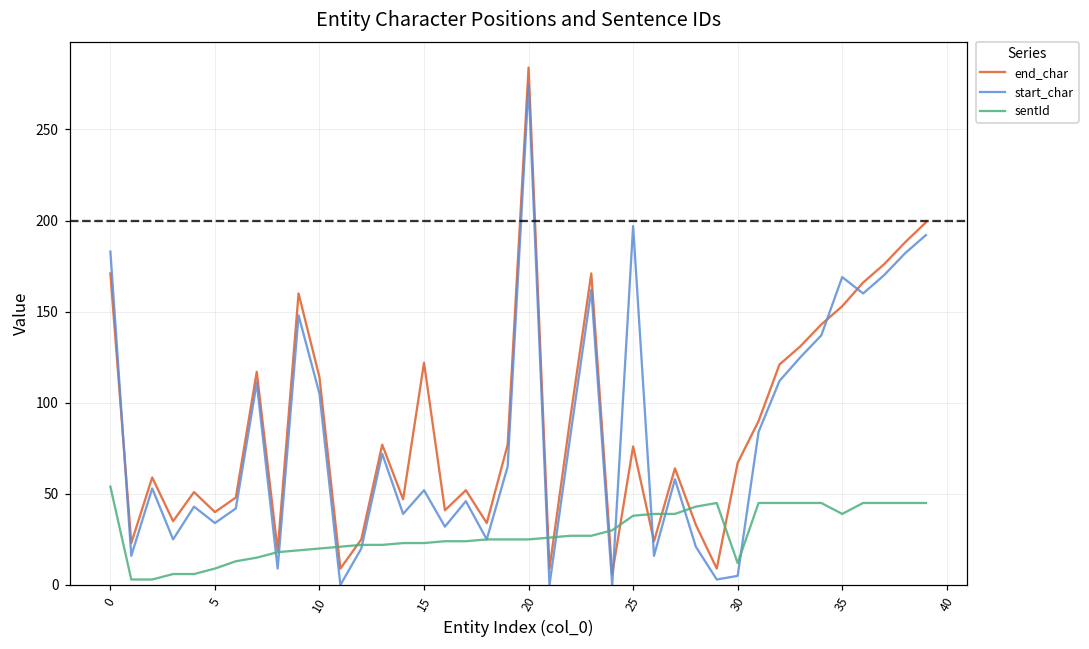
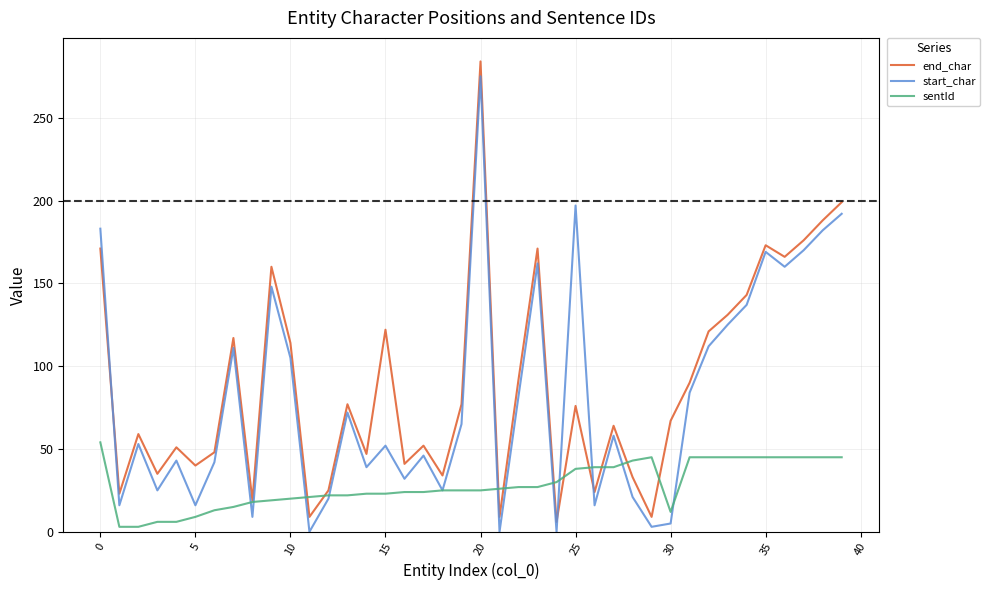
start_char, 5: 34 -> 16
end_char, 35: 153 -> 173
sentId, 35: 39 -> 45
